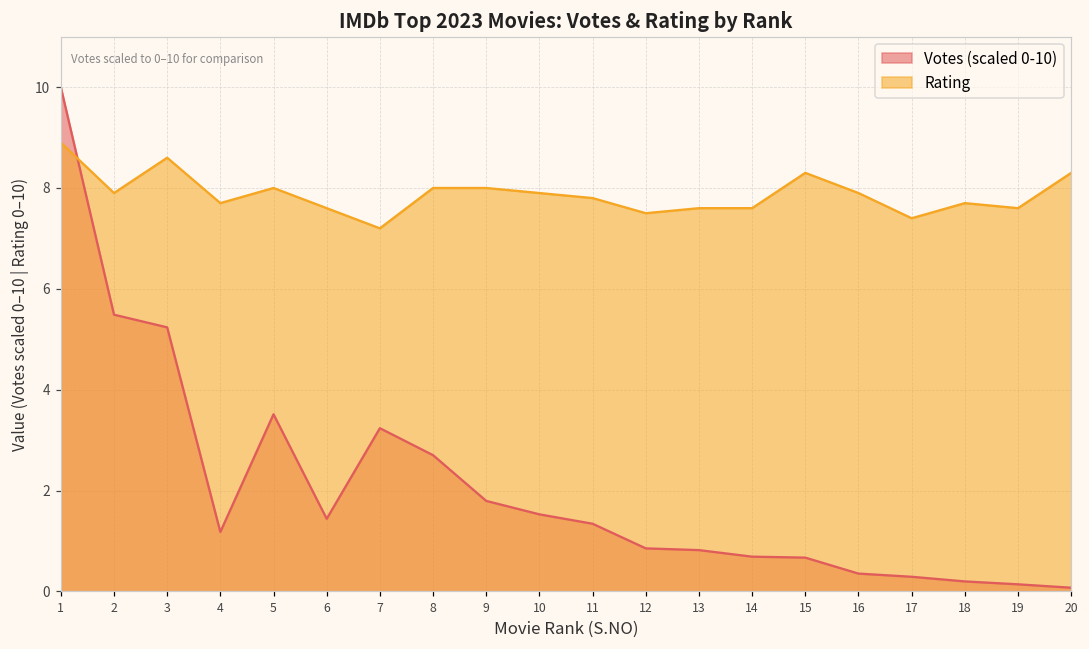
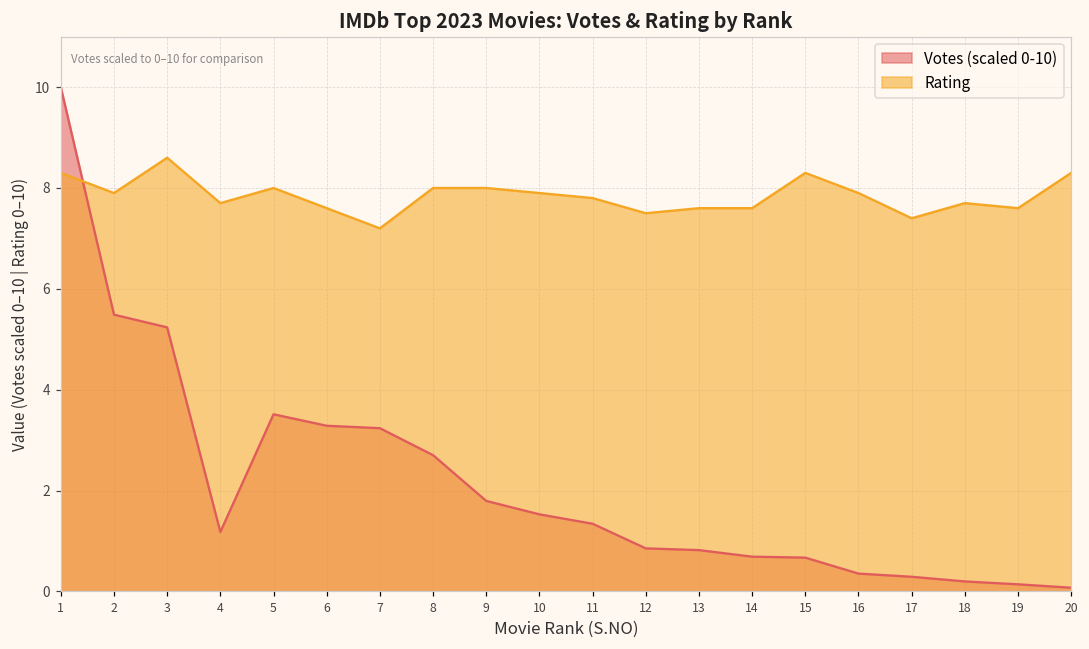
Rating, 1: 8.9 -> 8.3
Votes (scaled 0-10), 6: 1.4 -> 3.3
